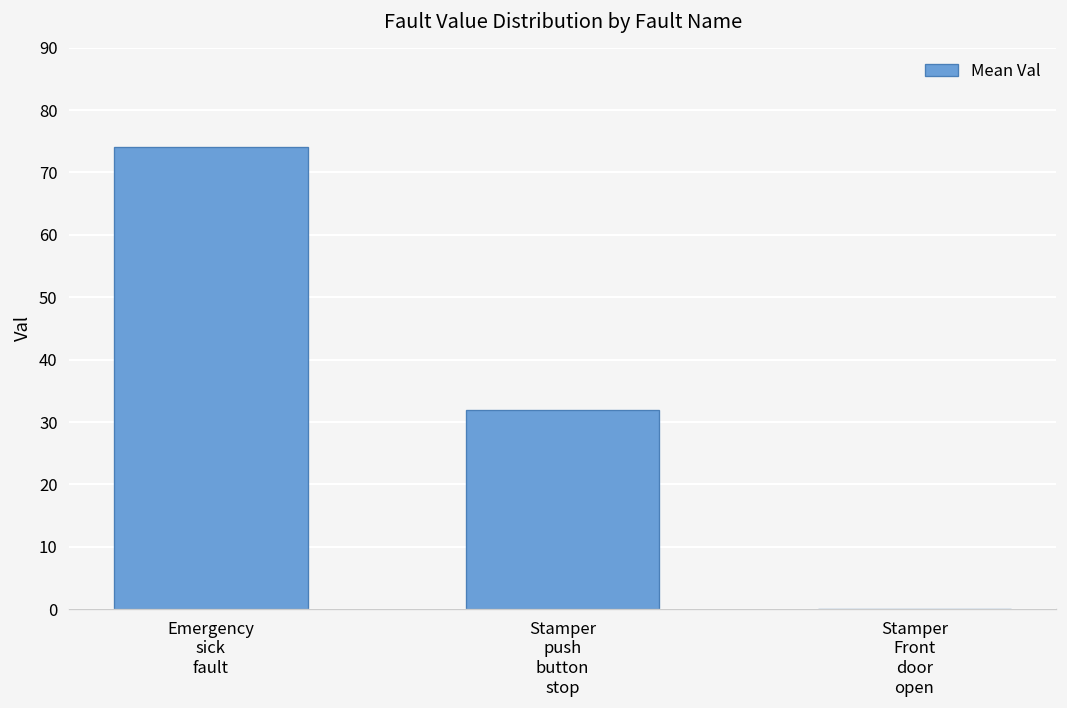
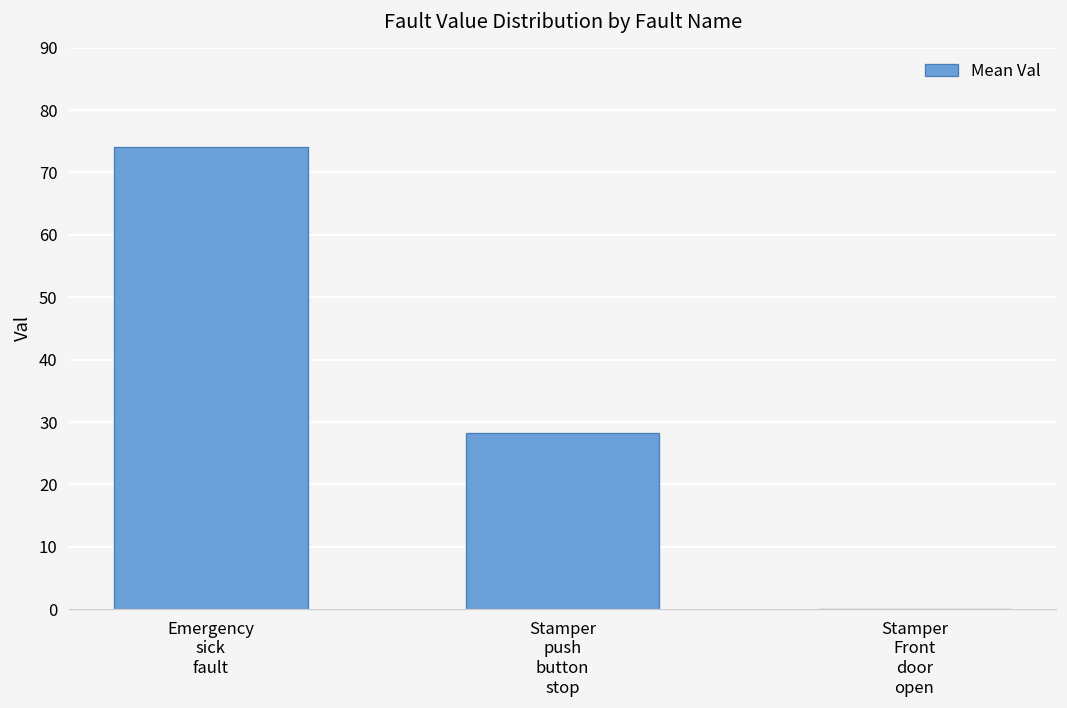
Stamper push button stop: 32 -> 28
